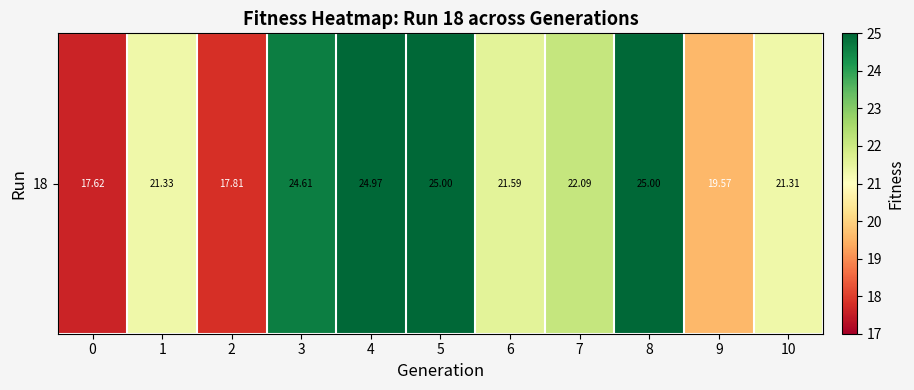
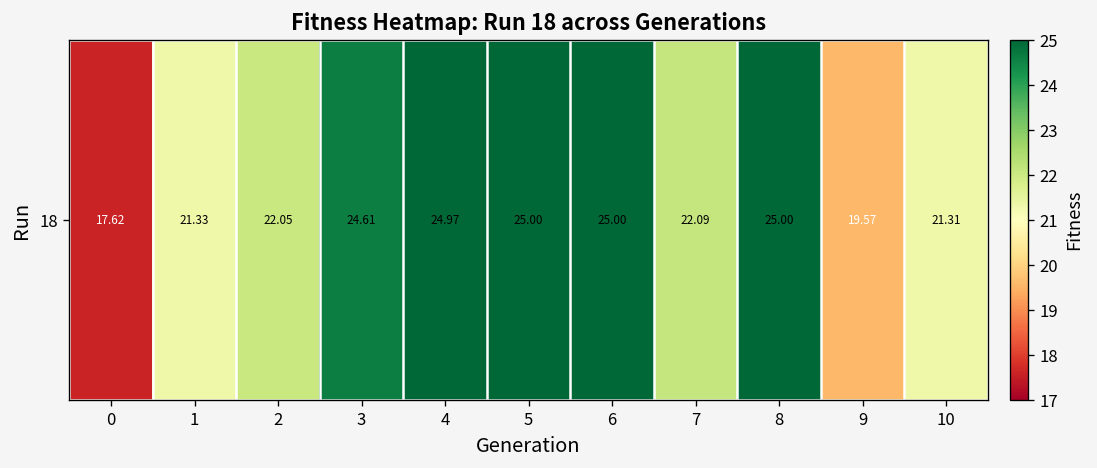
18, 2: 17.81 -> 22.05
18, 6: 21.59 -> 25.00
